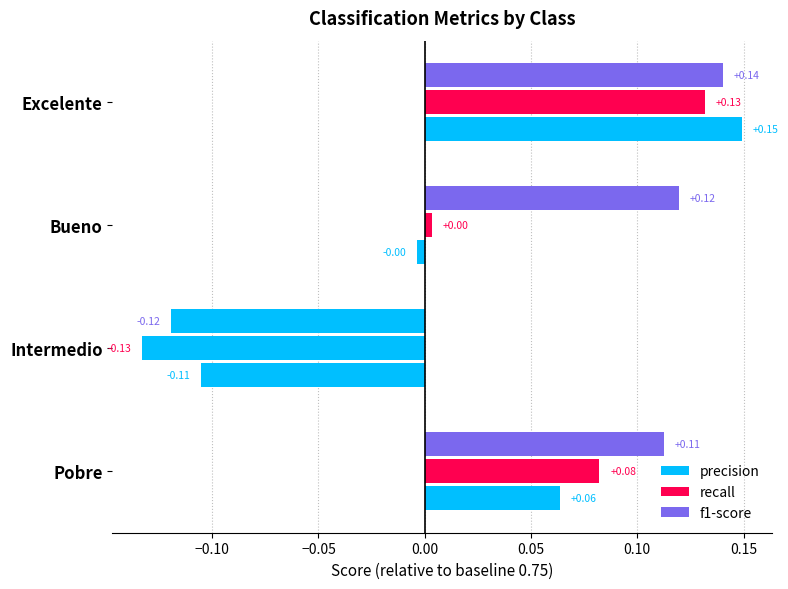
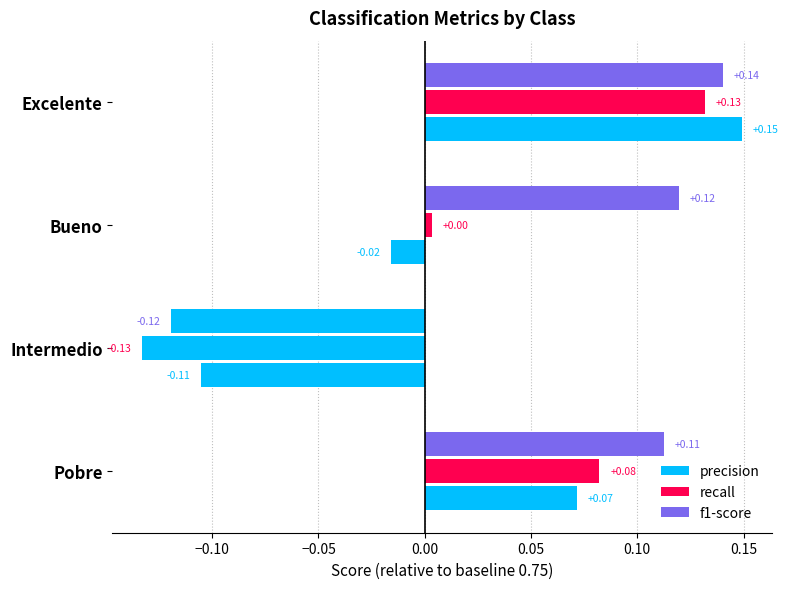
precision, Bueno: -0.00 -> -0.02
precision, Pobre: +0.06 -> +0.07
